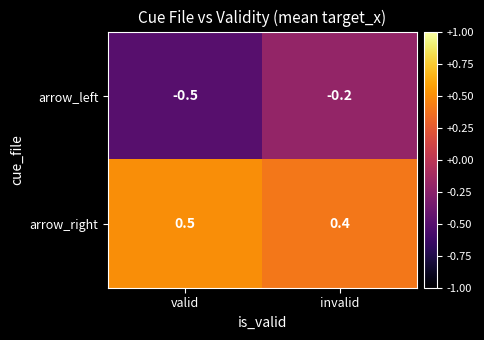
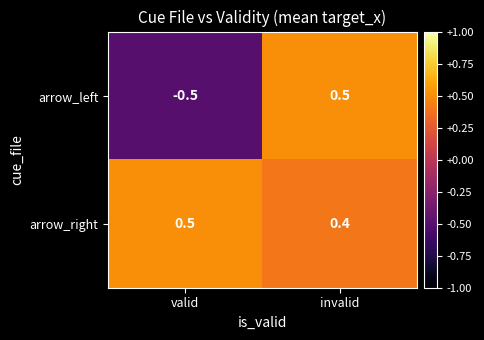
arrow_left, invalid: -0.2 -> 0.5
